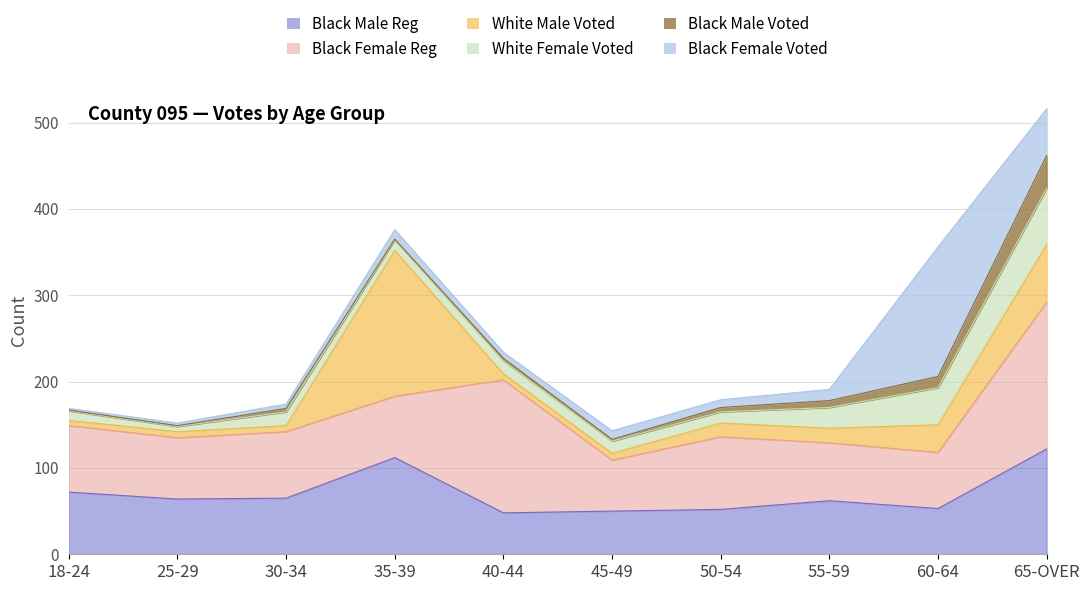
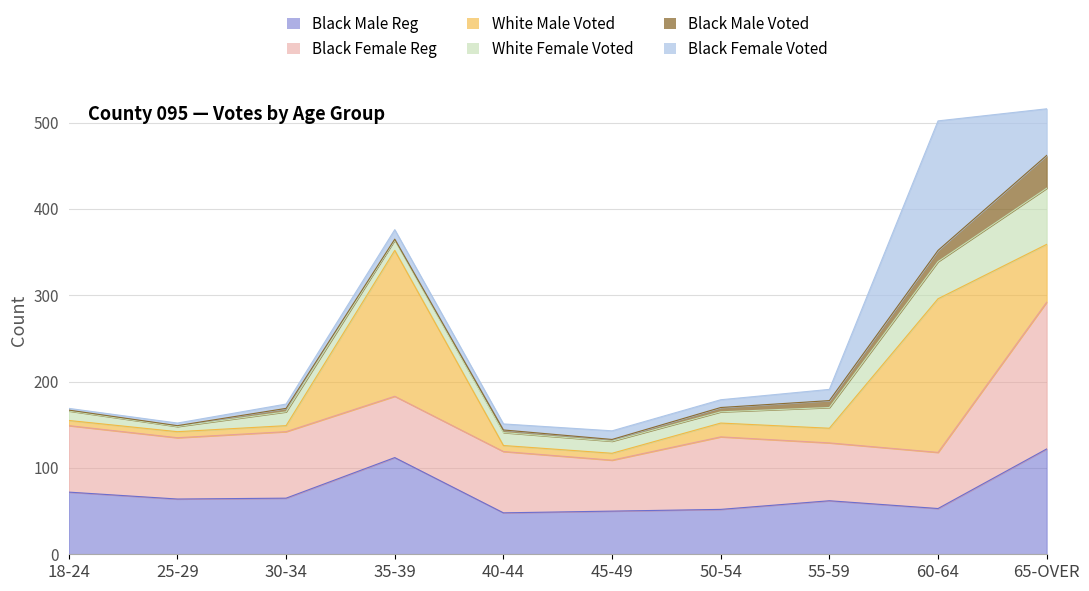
Black Female Reg, 40-44: 150 -> 70
White Male Voted, 60-64: 30 -> 180
